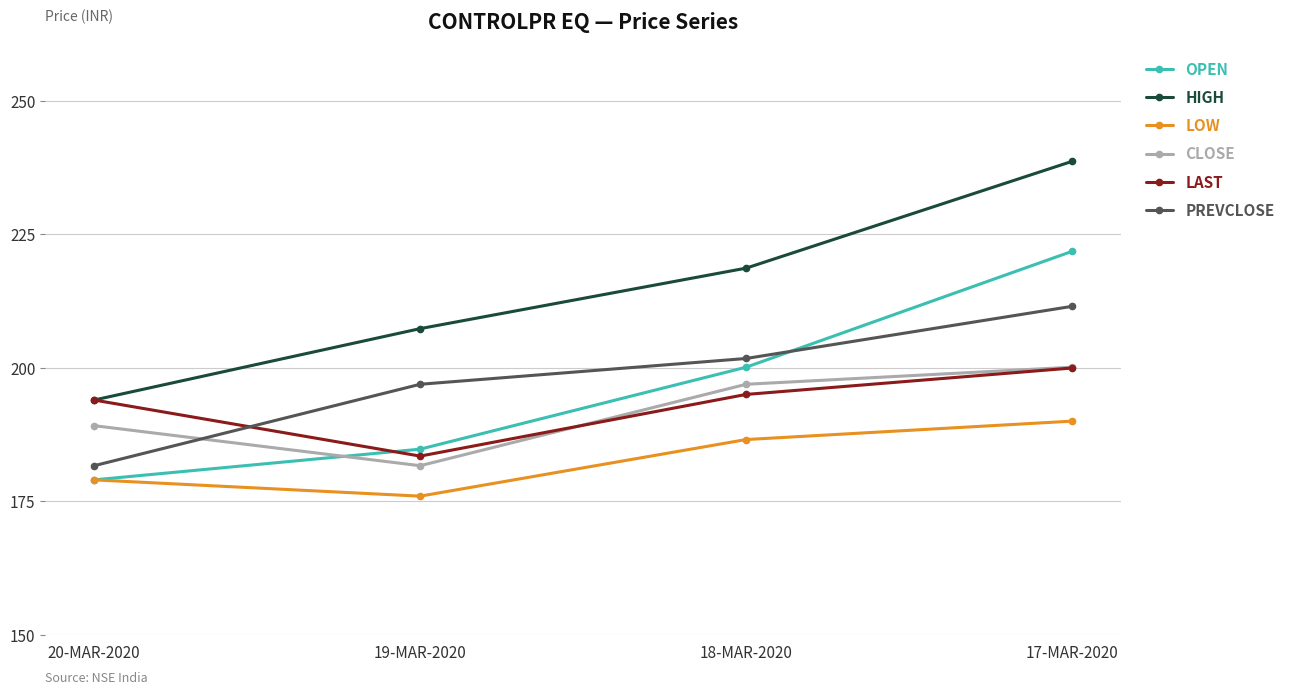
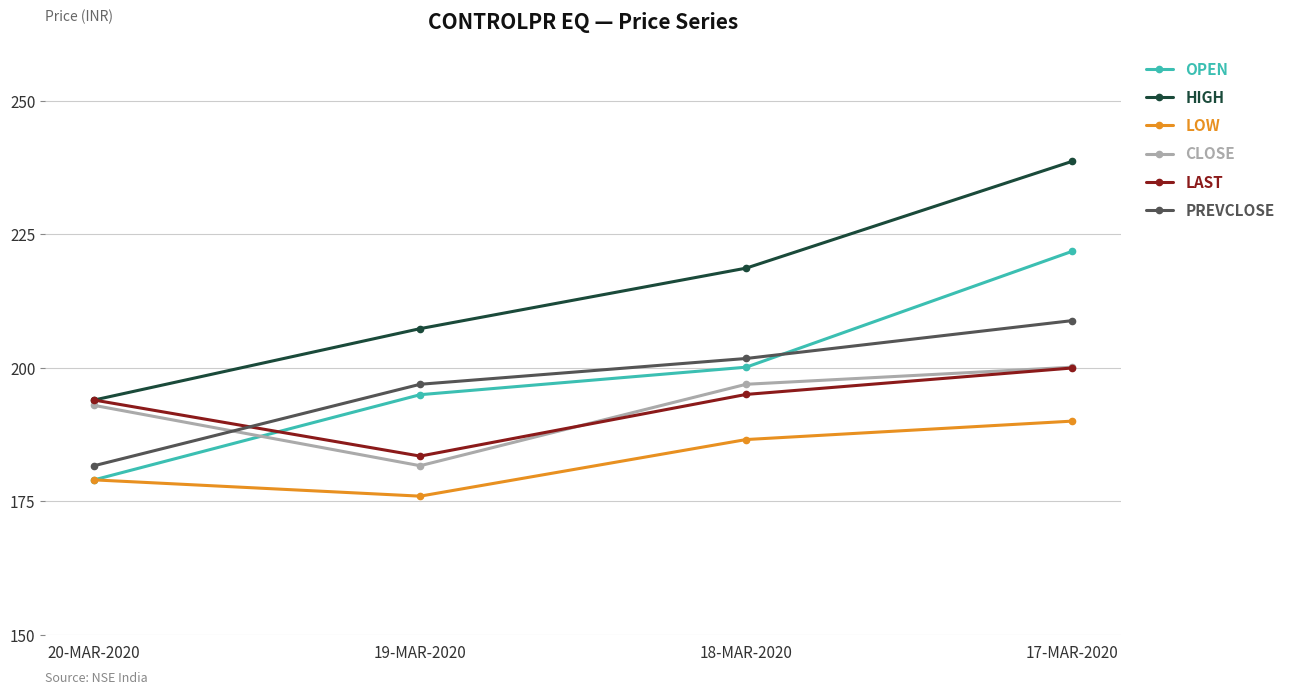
CLOSE, 20-MAR-2020: 189 -> 193
OPEN, 19-MAR-2020: 185 -> 195
PREVCLOSE, 17-MAR-2020: 212 -> 209
